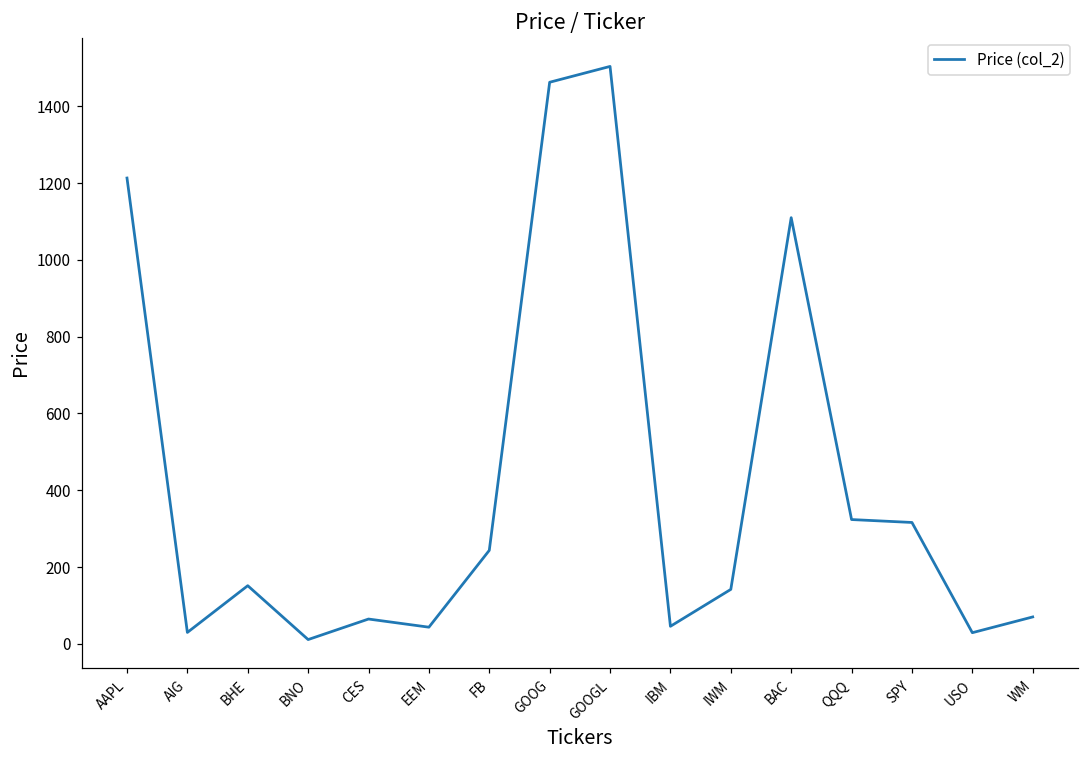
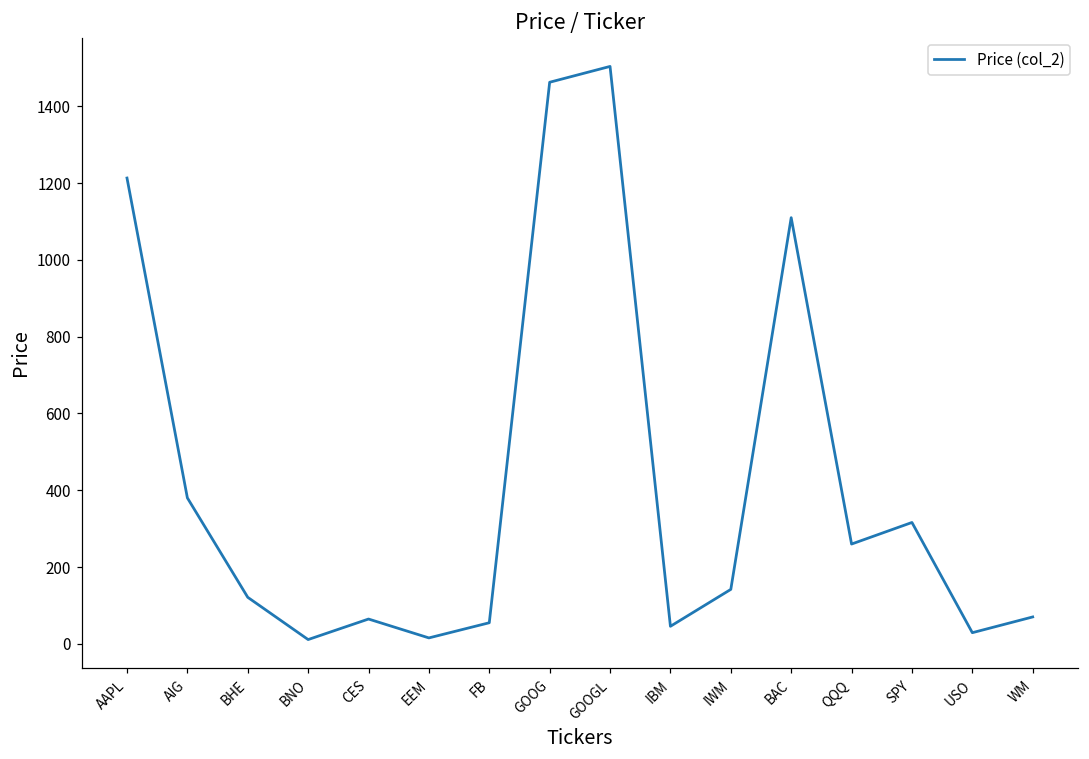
AIG: 30 -> 380
BHE: 150 -> 120
EEM: 40 -> 20
FB: 240 -> 60
QQQ: 320 -> 260
